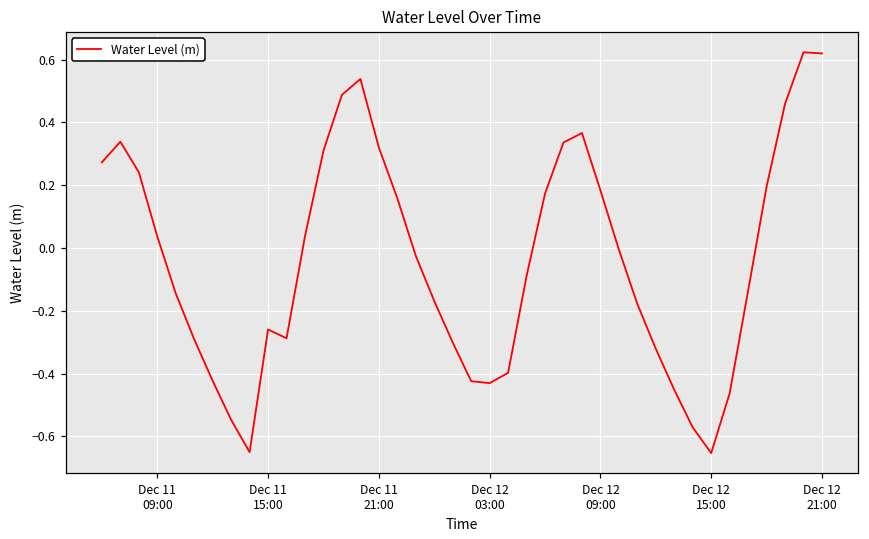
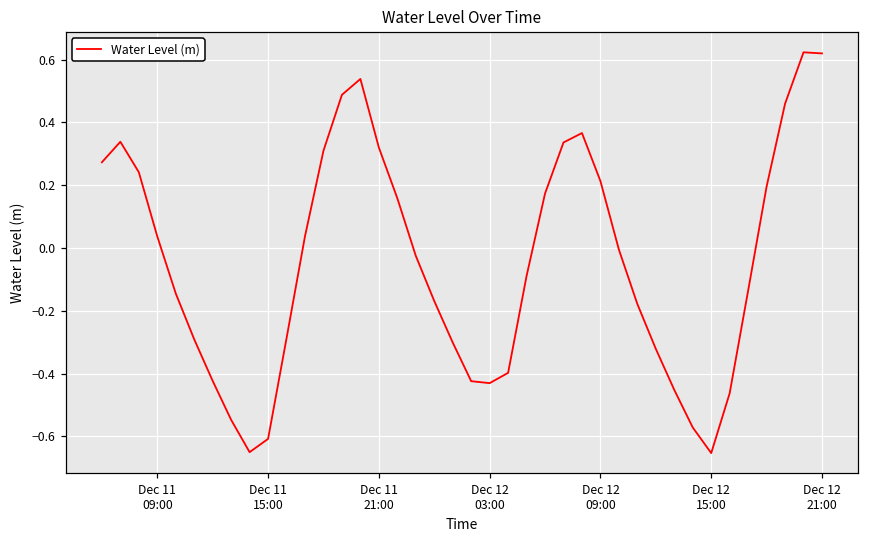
Dec 11 15:00: -0.26 -> -0.61
Dec 12 09:00: 0.18 -> 0.21
